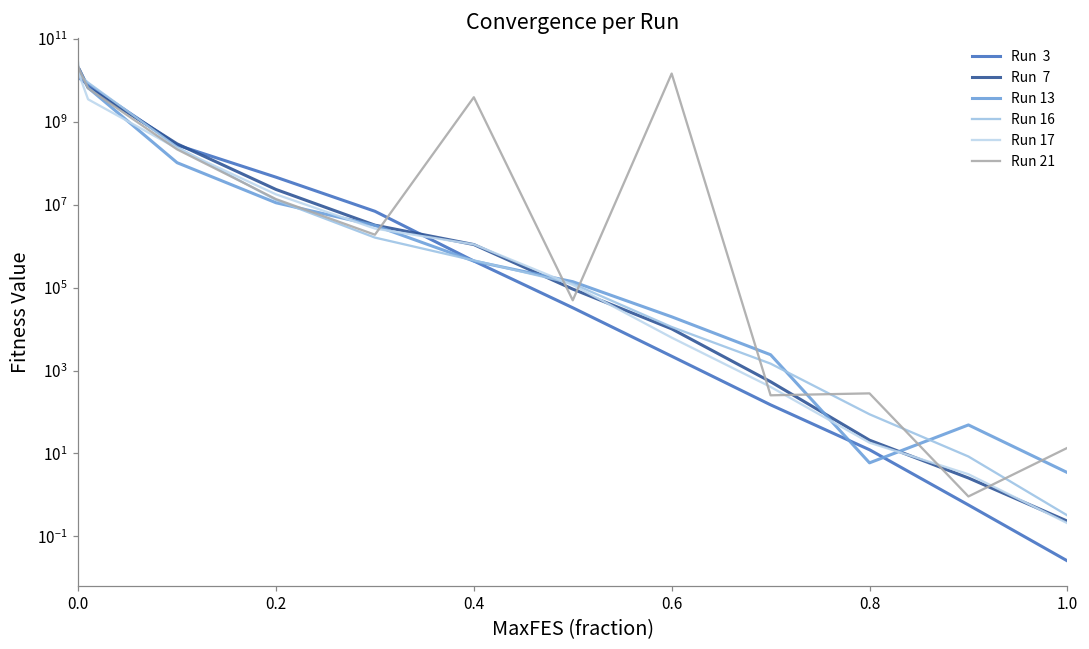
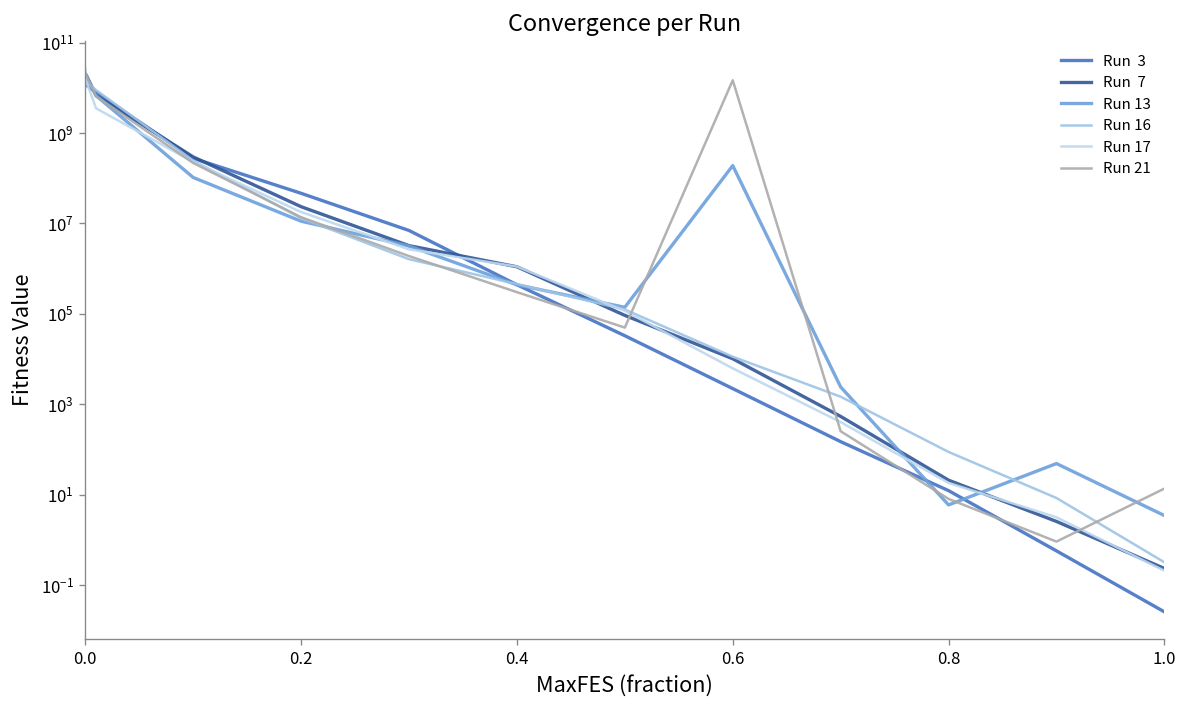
Run 21, 0.4: 4000000000 -> 300000
Run 13, 0.6: 20000 -> 200000000
Run 21, 0.8: 300 -> 8
